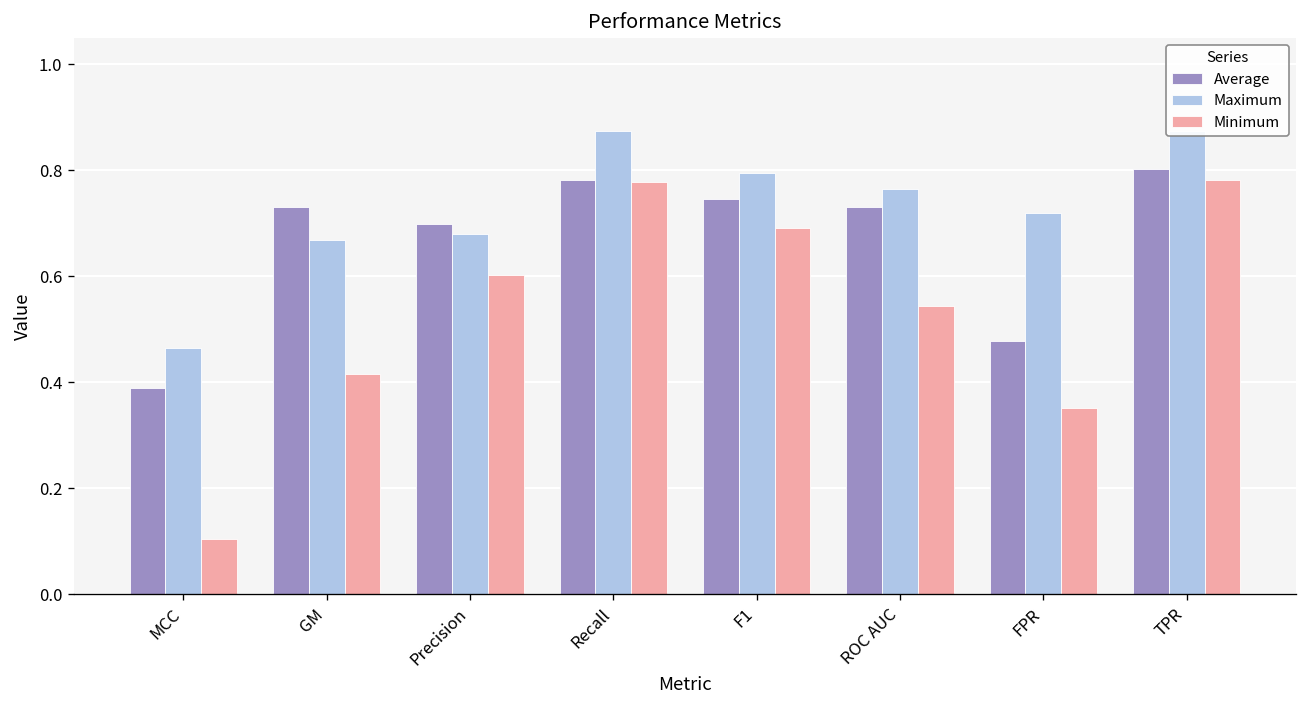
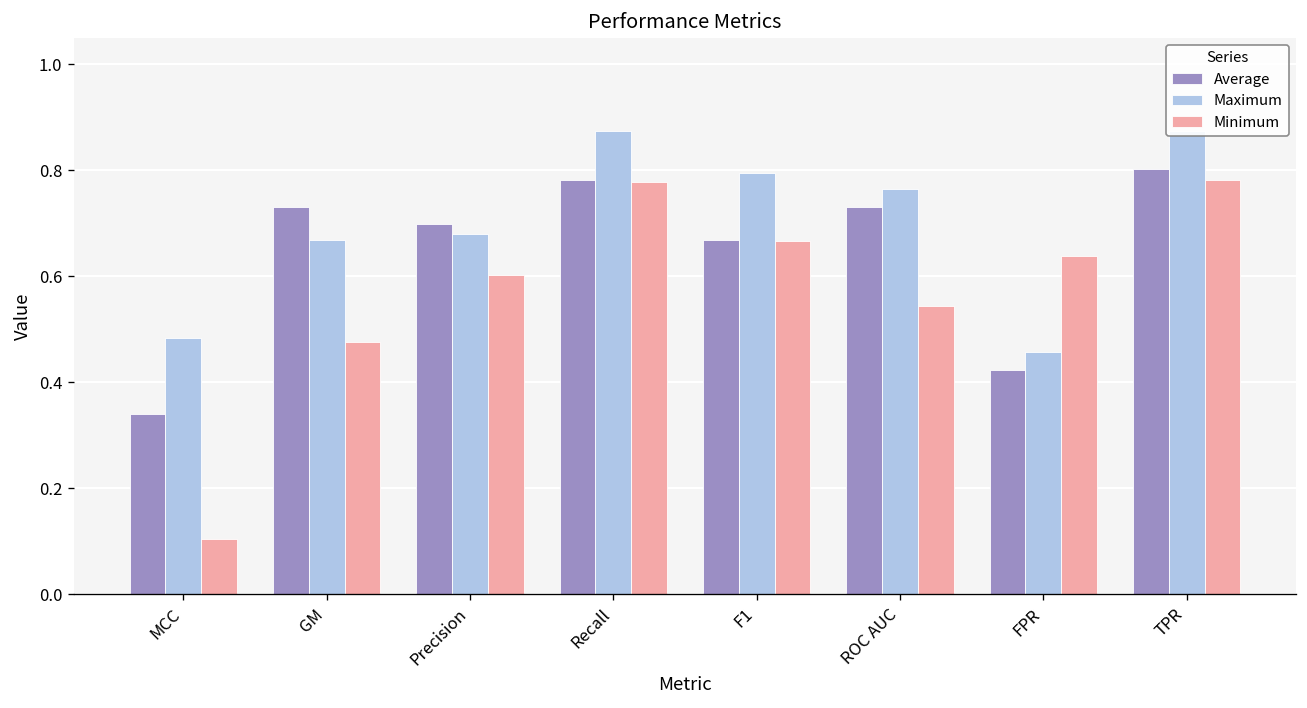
Average, MCC: 0.39 -> 0.34
Maximum, MCC: 0.47 -> 0.48
Minimum, GM: 0.42 -> 0.48
Average, F1: 0.74 -> 0.67
Minimum, F1: 0.69 -> 0.67
Average, FPR: 0.48 -> 0.42
Maximum, FPR: 0.72 -> 0.46
Minimum, FPR: 0.35 -> 0.64
